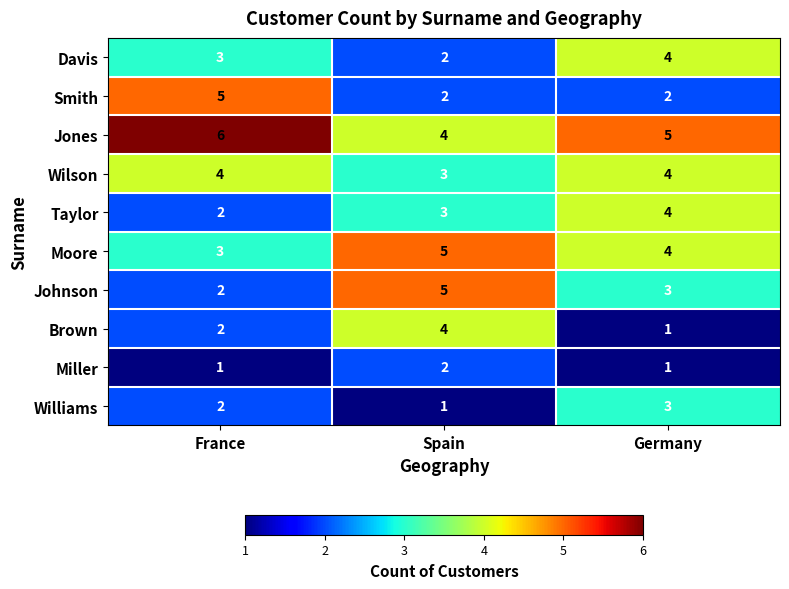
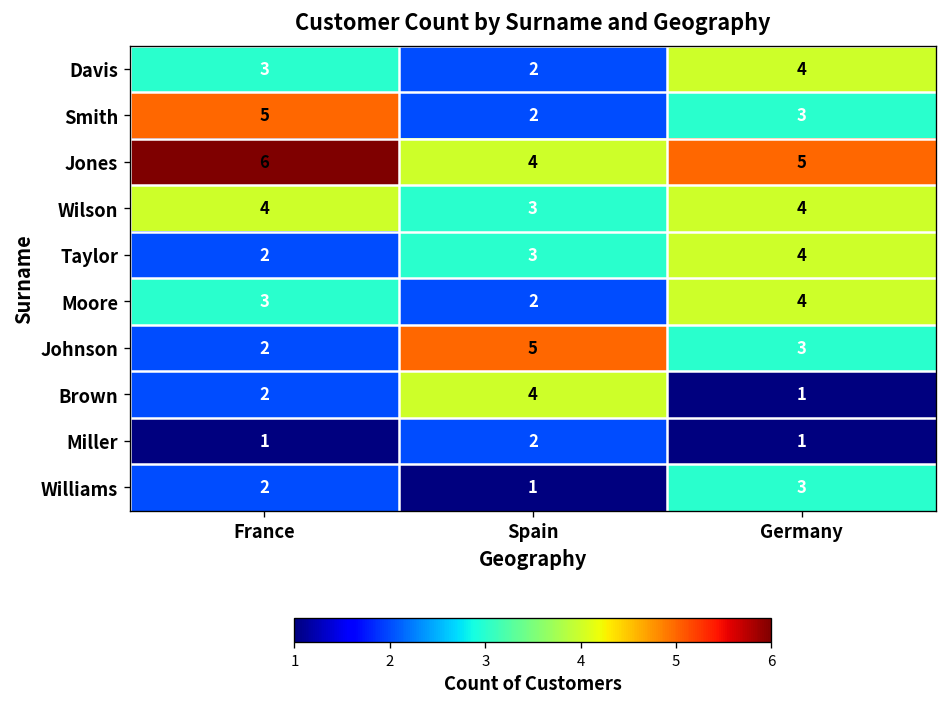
Smith, Germany: 2 -> 3
Moore, Spain: 5 -> 2
